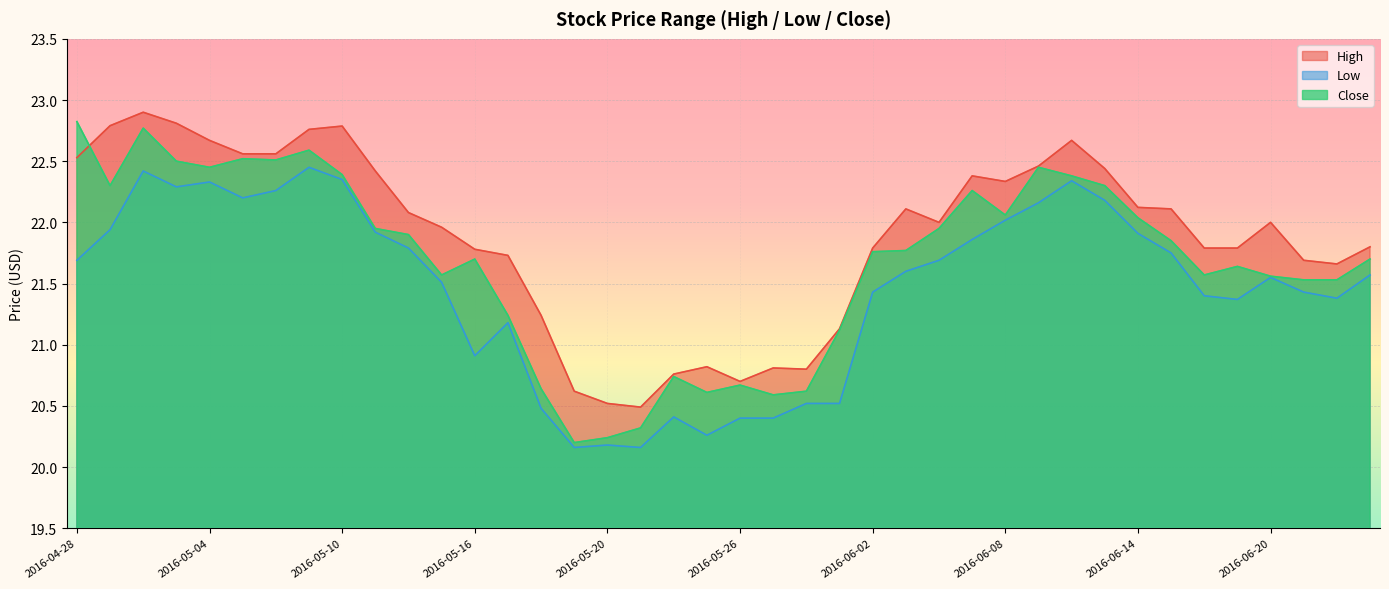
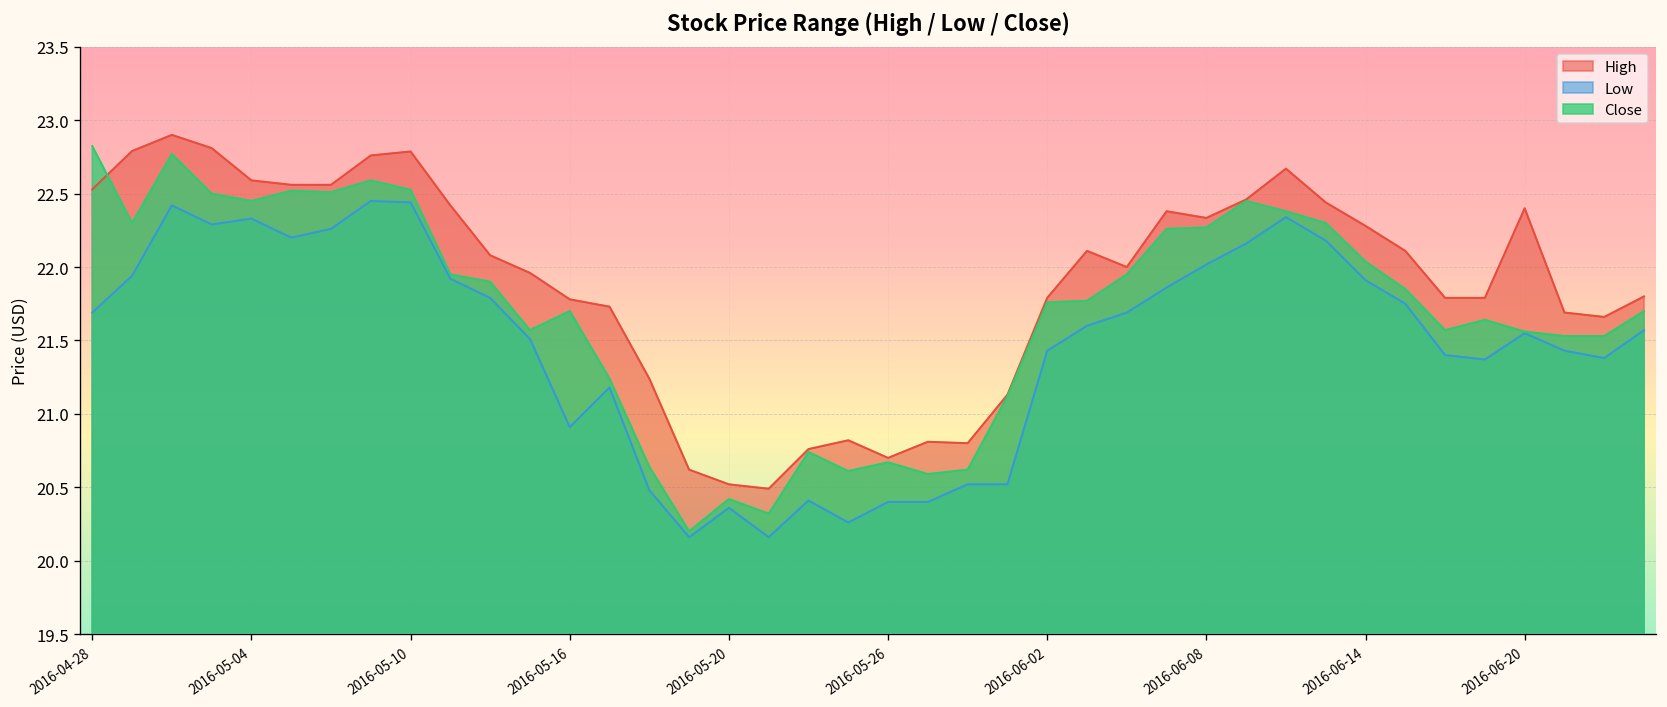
High, 2016-05-04: 22.67 -> 22.59
Low, 2016-05-10: 22.35 -> 22.44
Close, 2016-05-10: 22.39 -> 22.53
Low, 2016-05-20: 20.18 -> 20.36
Close, 2016-05-20: 20.24 -> 20.42
Close, 2016-06-08: 22.06 -> 22.27
High, 2016-06-14: 22.12 -> 22.28
High, 2016-06-20: 22.0 -> 22.4
